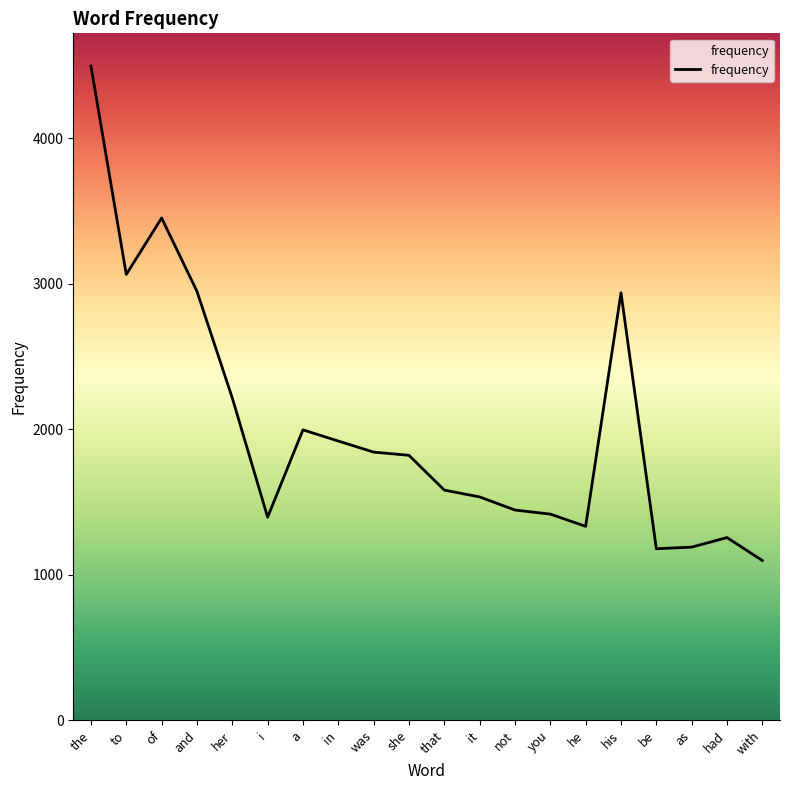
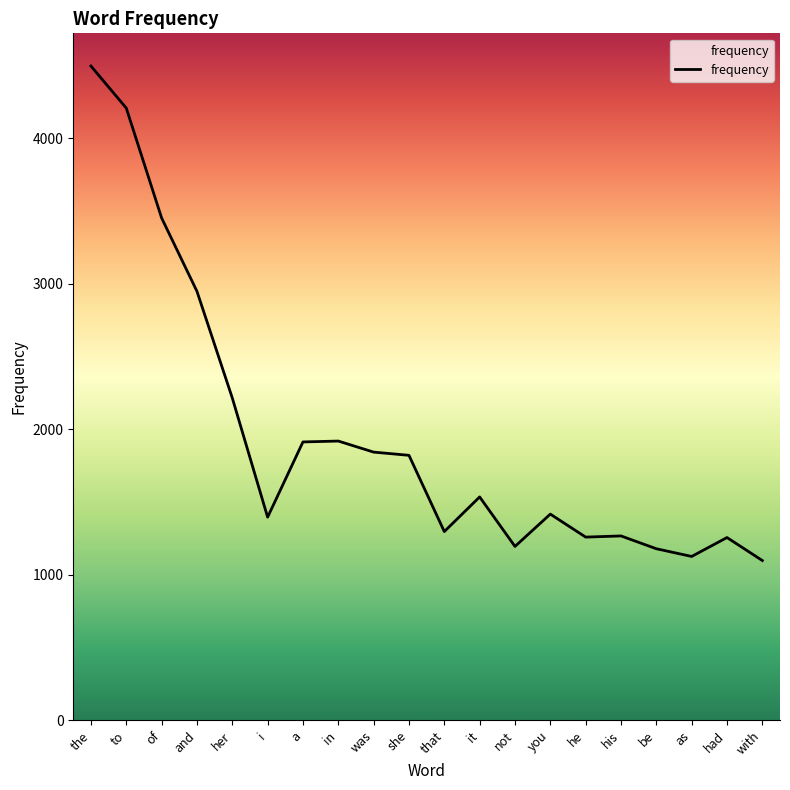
to: 3060 -> 4210
a: 2000 -> 1910
that: 1580 -> 1300
not: 1450 -> 1200
he: 1330 -> 1260
his: 2940 -> 1270
as: 1190 -> 1130
